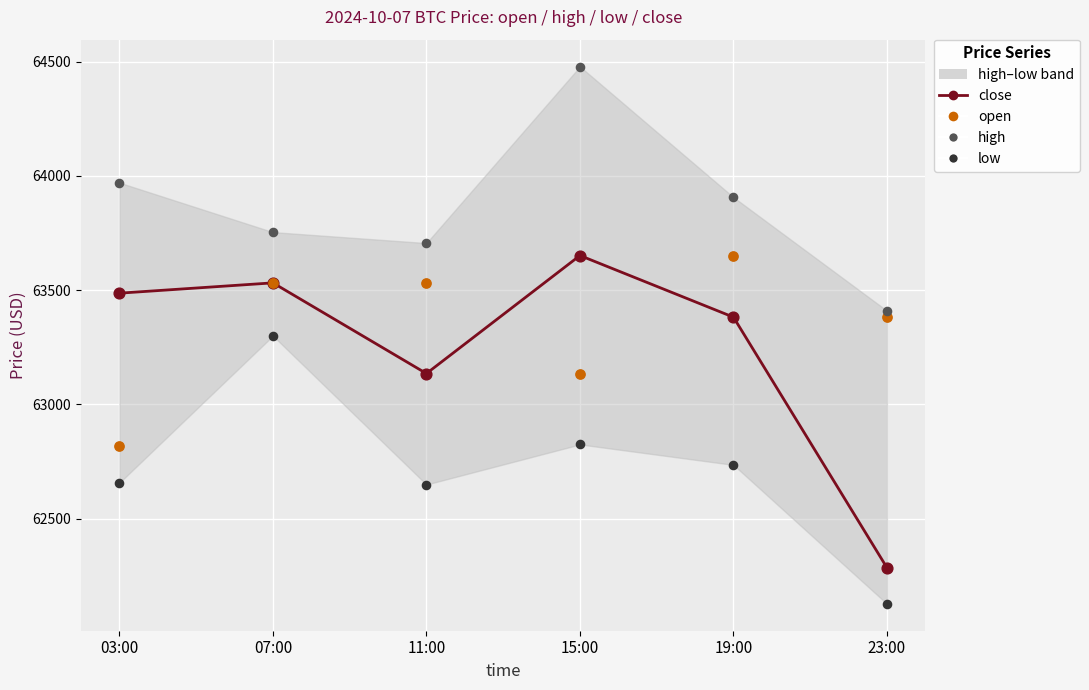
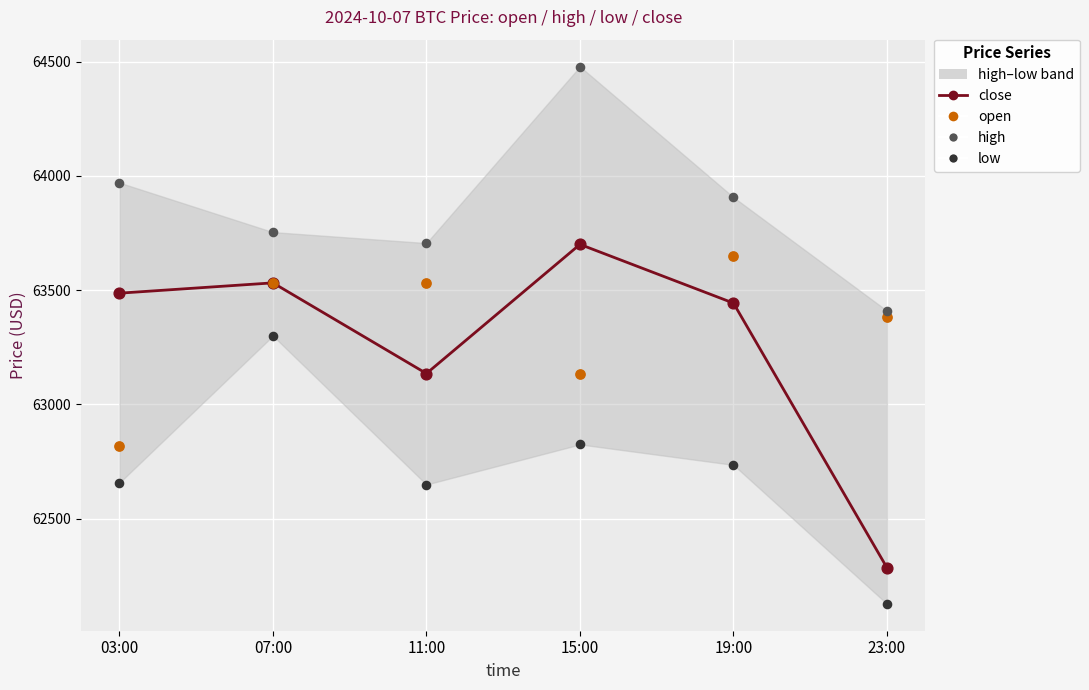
close, 15:00: 63650 -> 63700
close, 19:00: 63380 -> 63440
